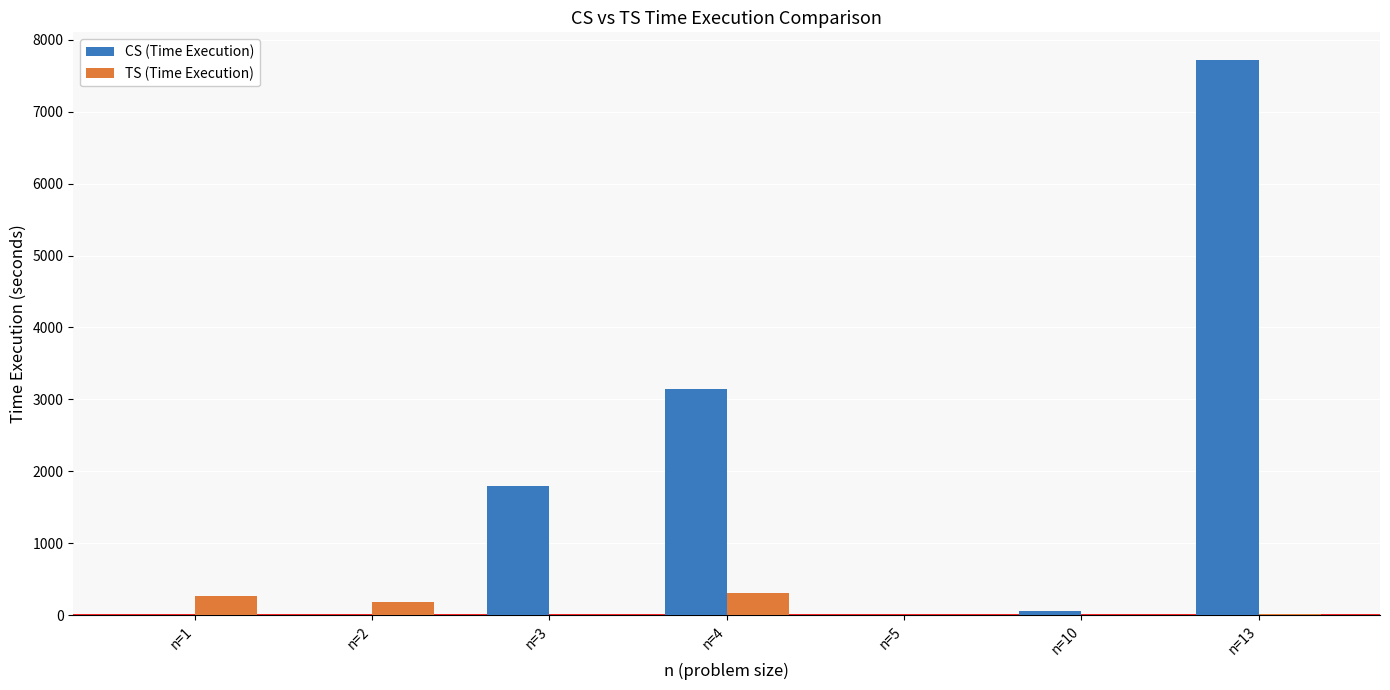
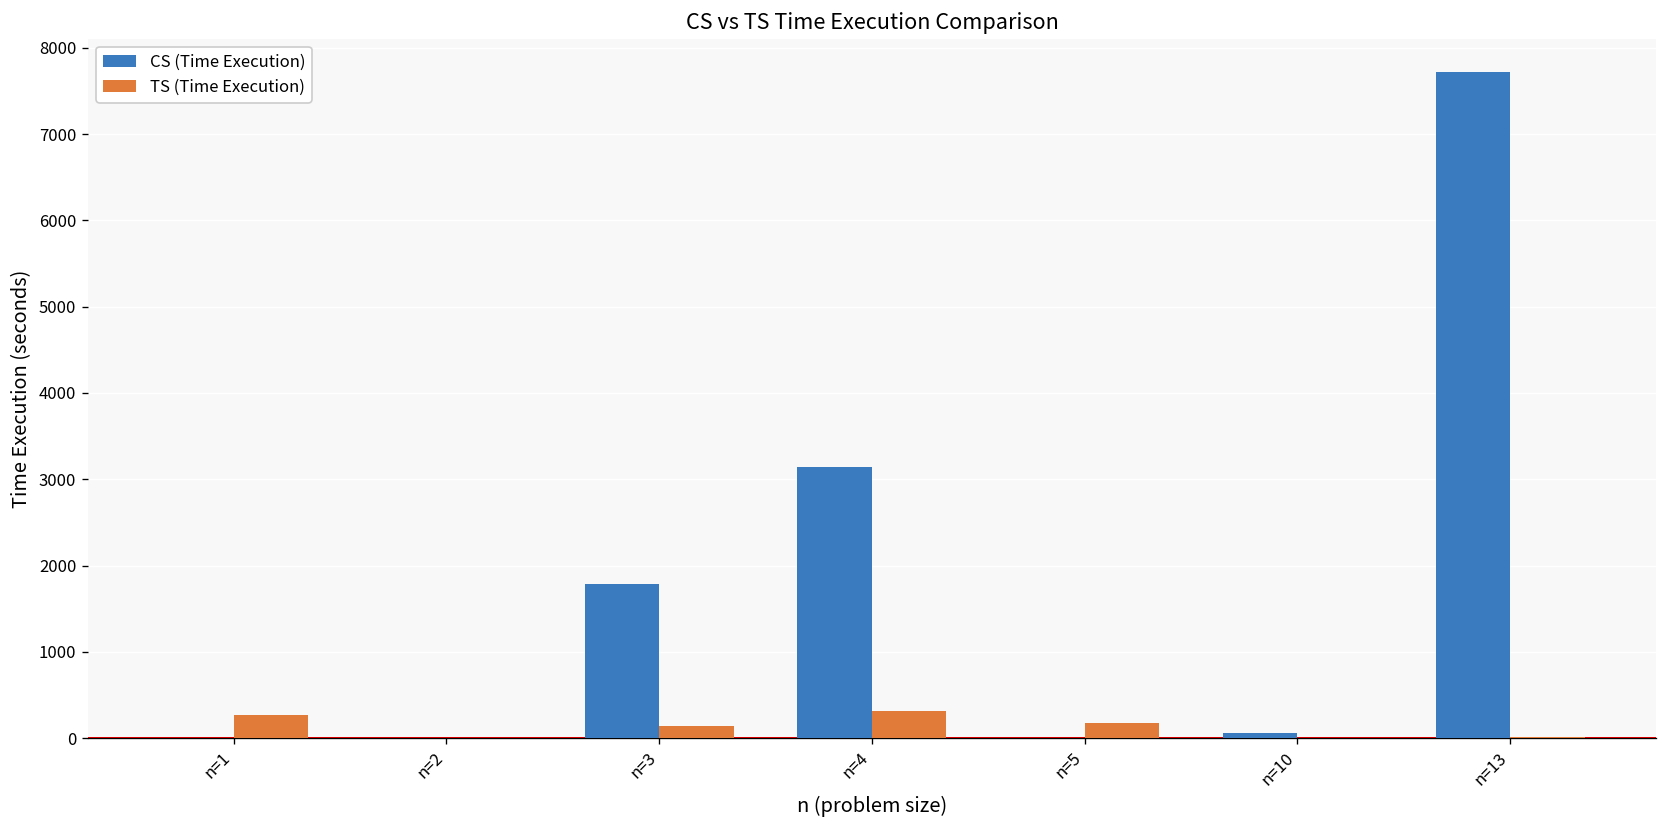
TS (Time Execution), n=2: 200 -> 0
TS (Time Execution), n=3: 0 -> 100
TS (Time Execution), n=5: 0 -> 200
